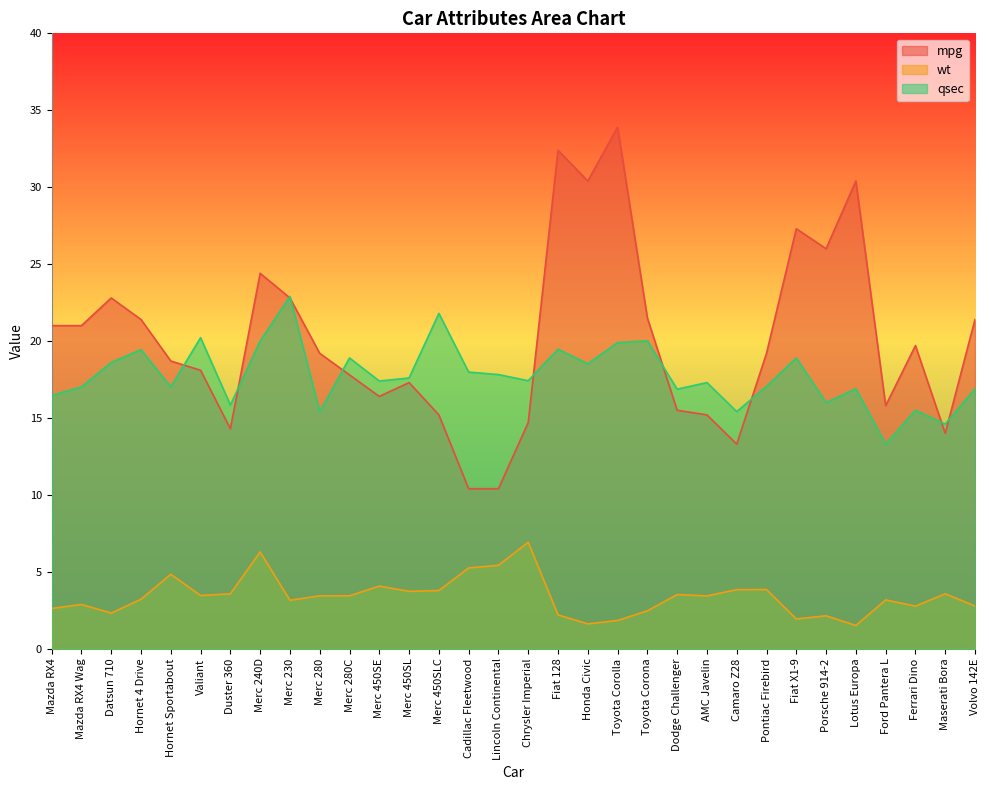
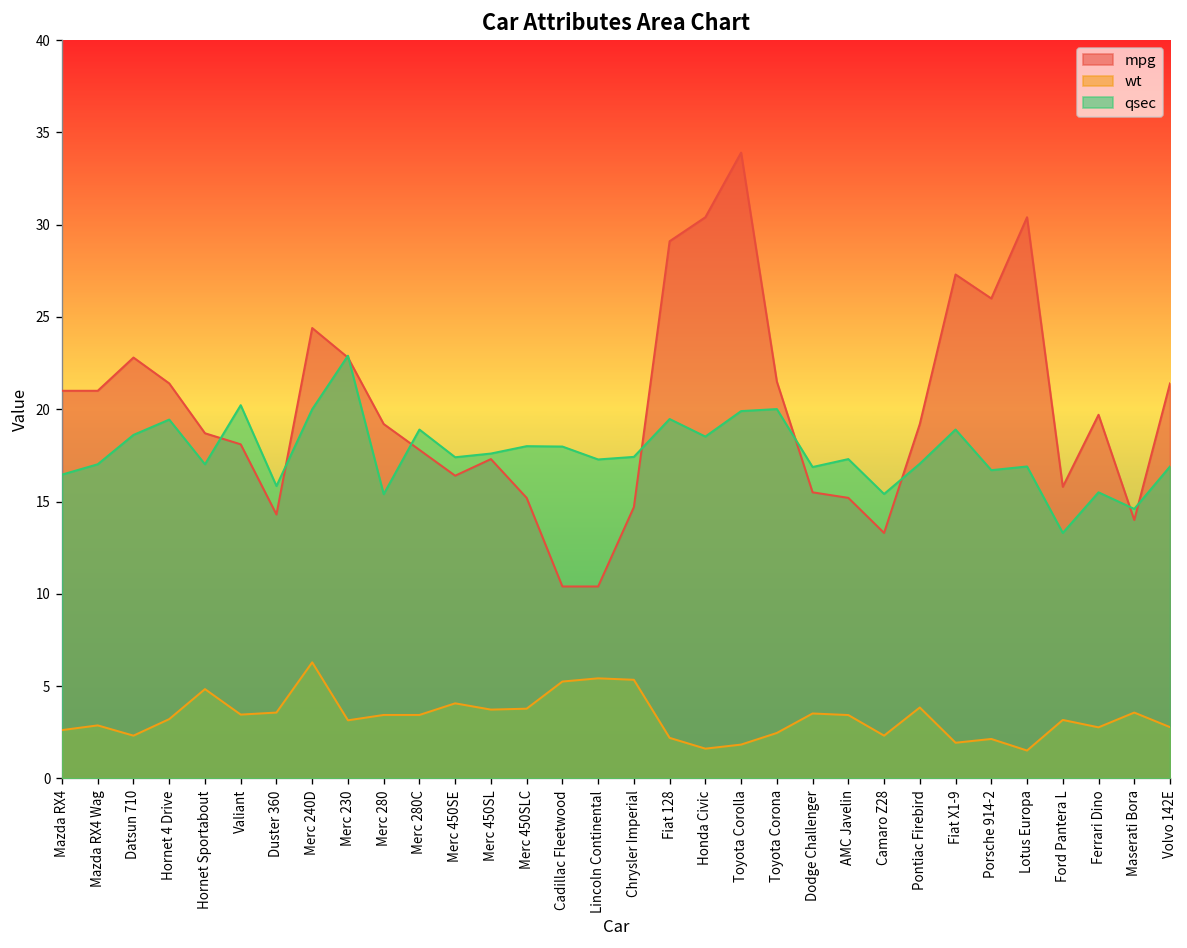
qsec, Merc 450SLC: 21.8 -> 18.0
qsec, Lincoln Continental: 17.8 -> 17.3
wt, Chrysler Imperial: 6.9 -> 5.3
mpg, Fiat 128: 32.4 -> 29.1
wt, Camaro Z28: 3.8 -> 2.3
qsec, Porsche 914-2: 16.0 -> 16.7
